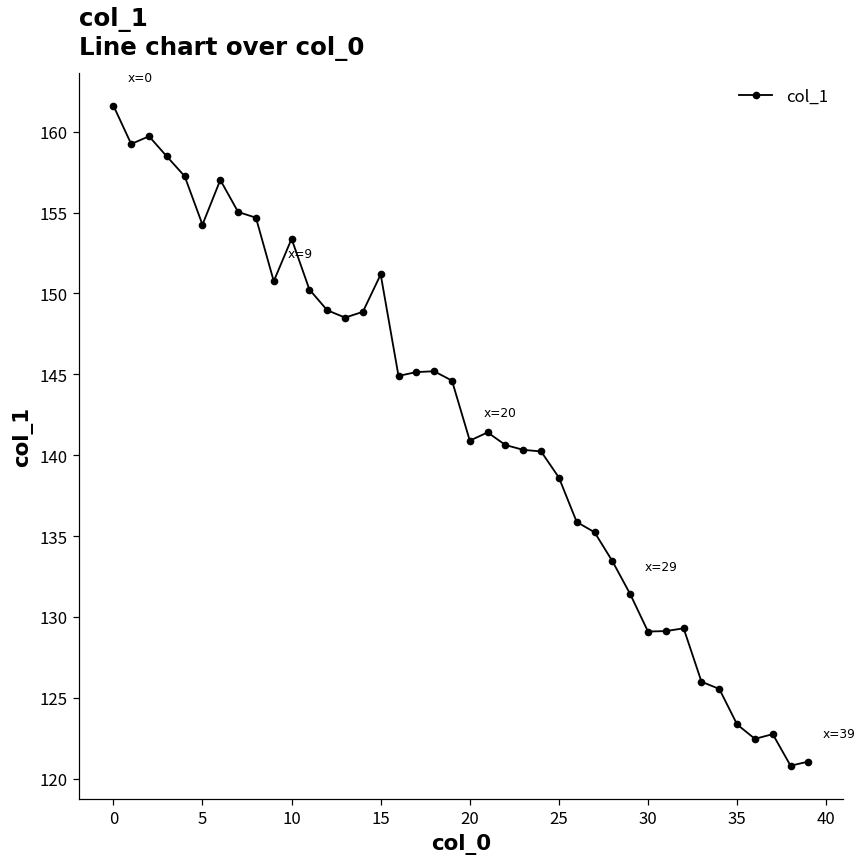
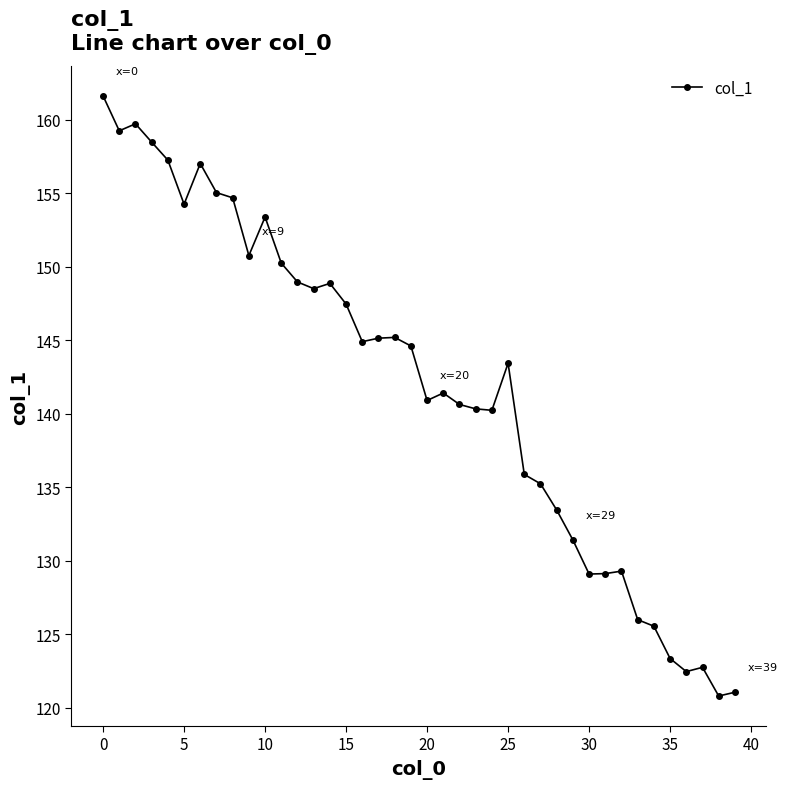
15: 151.2 -> 147.5
25: 138.6 -> 143.4
